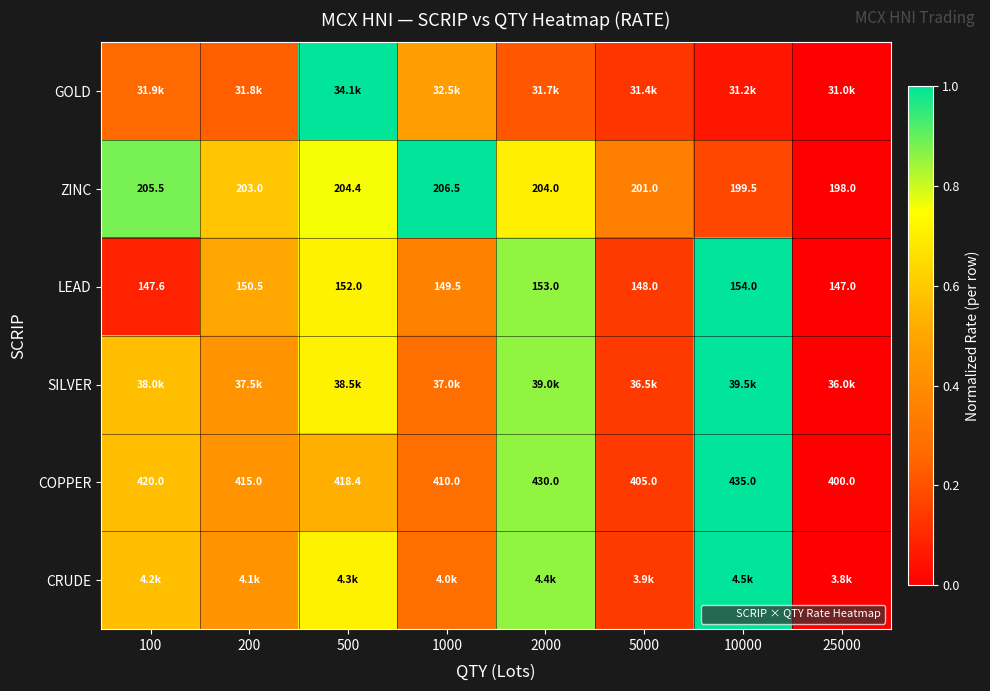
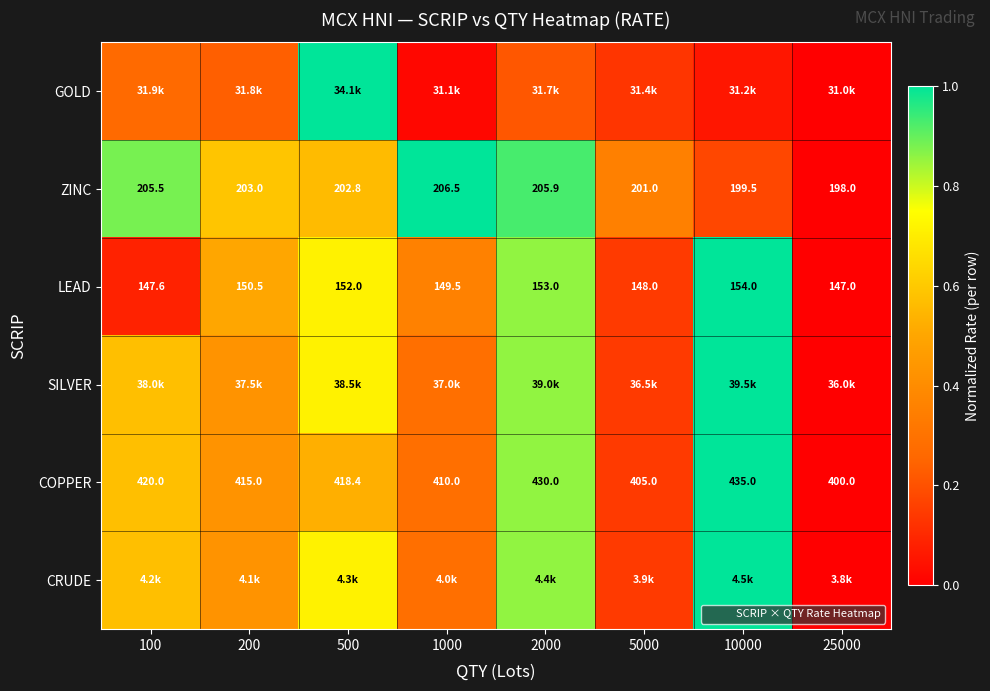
GOLD, 1000: 32.5k -> 31.1k
ZINC, 500: 204.4 -> 202.8
ZINC, 2000: 204.0 -> 205.9
